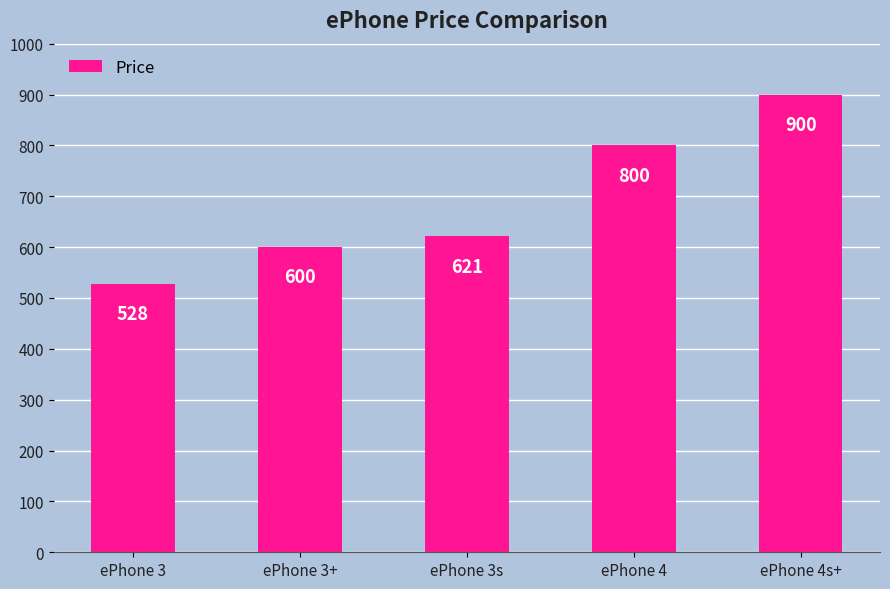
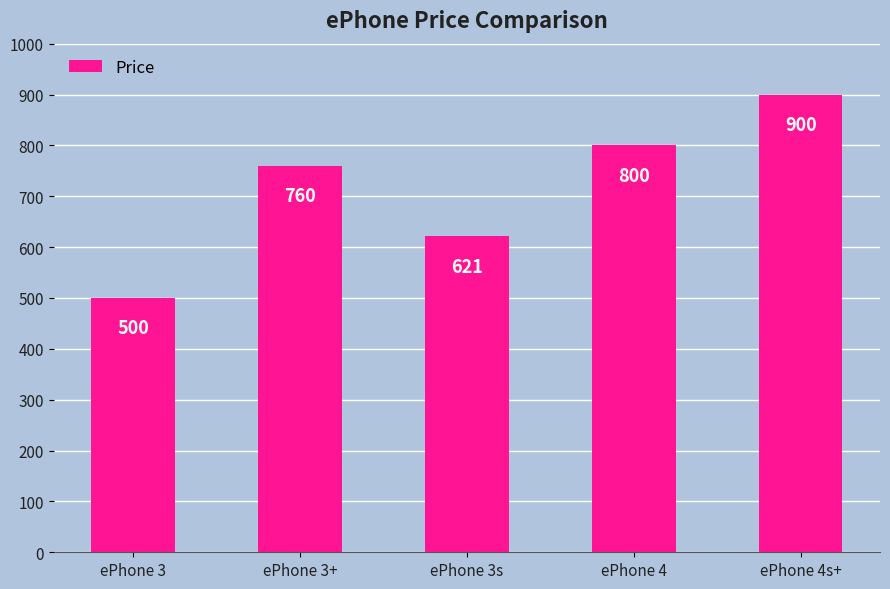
ePhone 3: 528 -> 500
ePhone 3+: 600 -> 760
